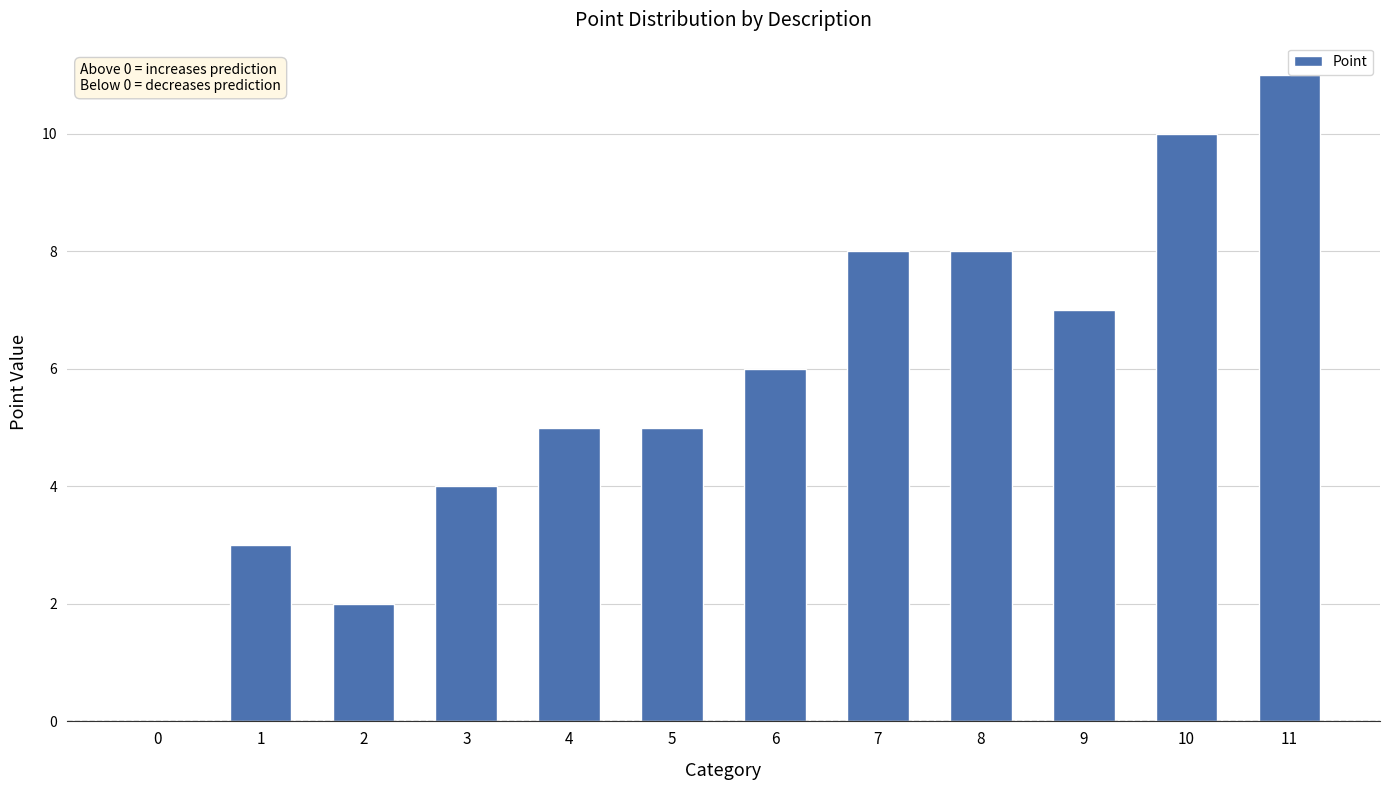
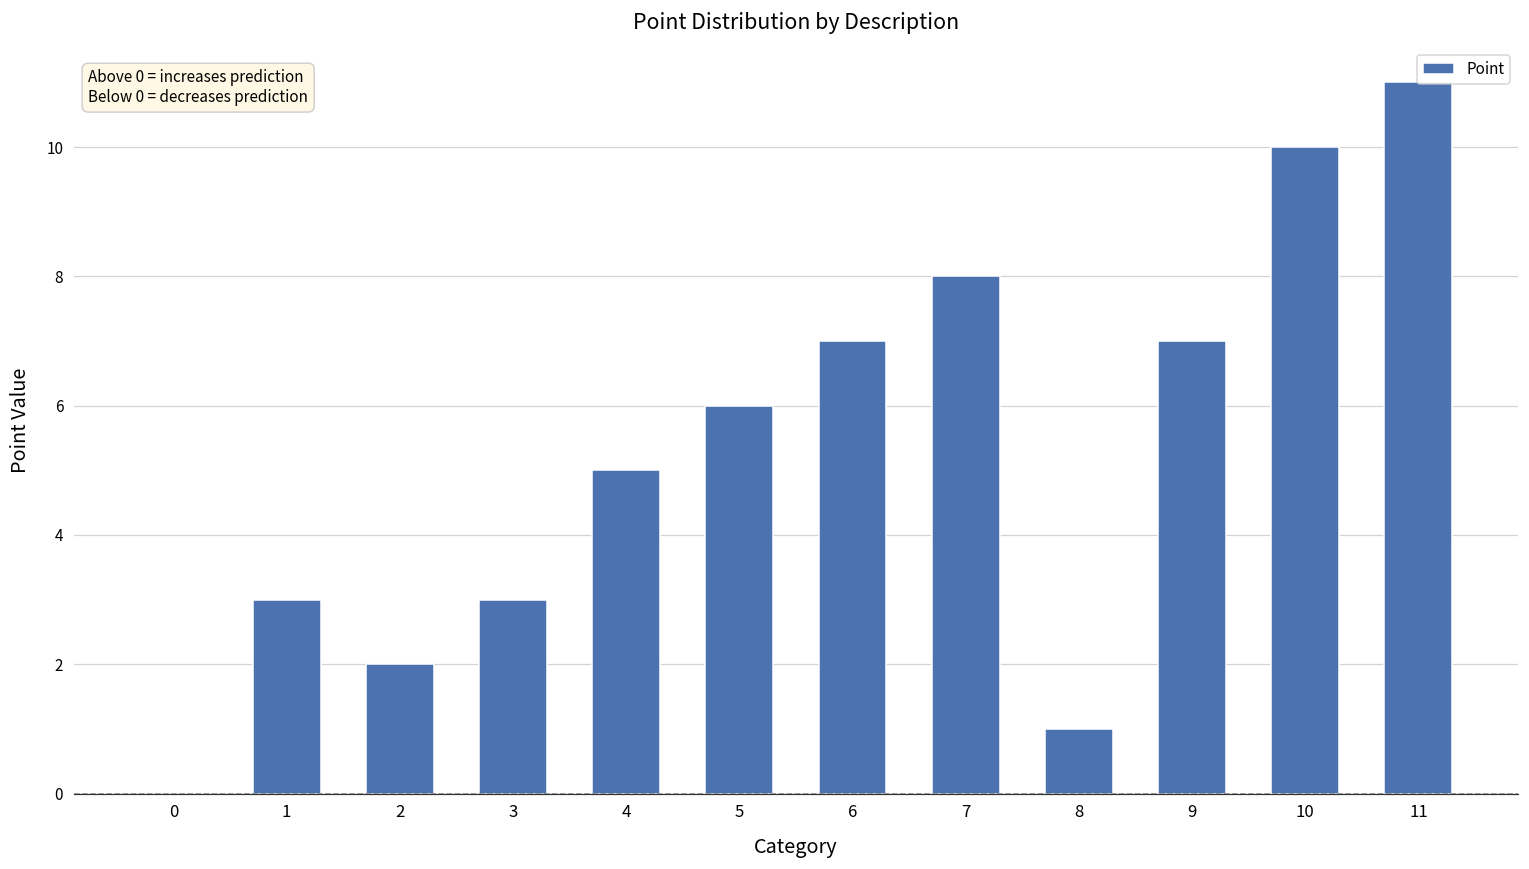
3: 4 -> 3
5: 5 -> 6
6: 6 -> 7
8: 8 -> 1
